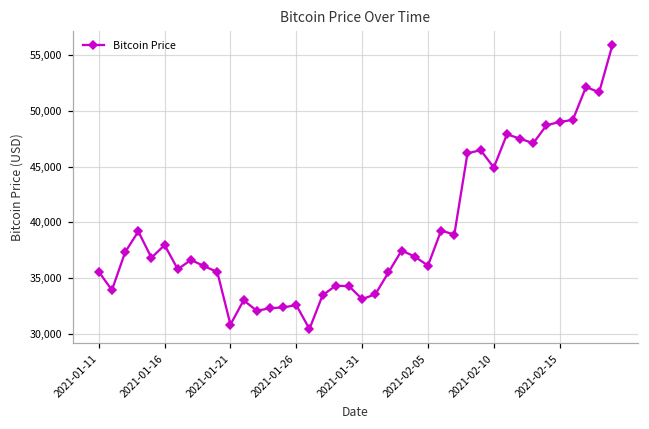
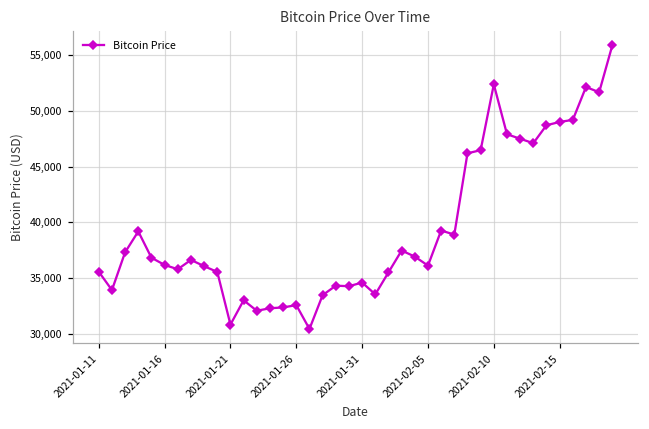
2021-01-16: 38,000 -> 36,200
2021-01-31: 33,100 -> 34,600
2021-02-10: 44,900 -> 52,400
